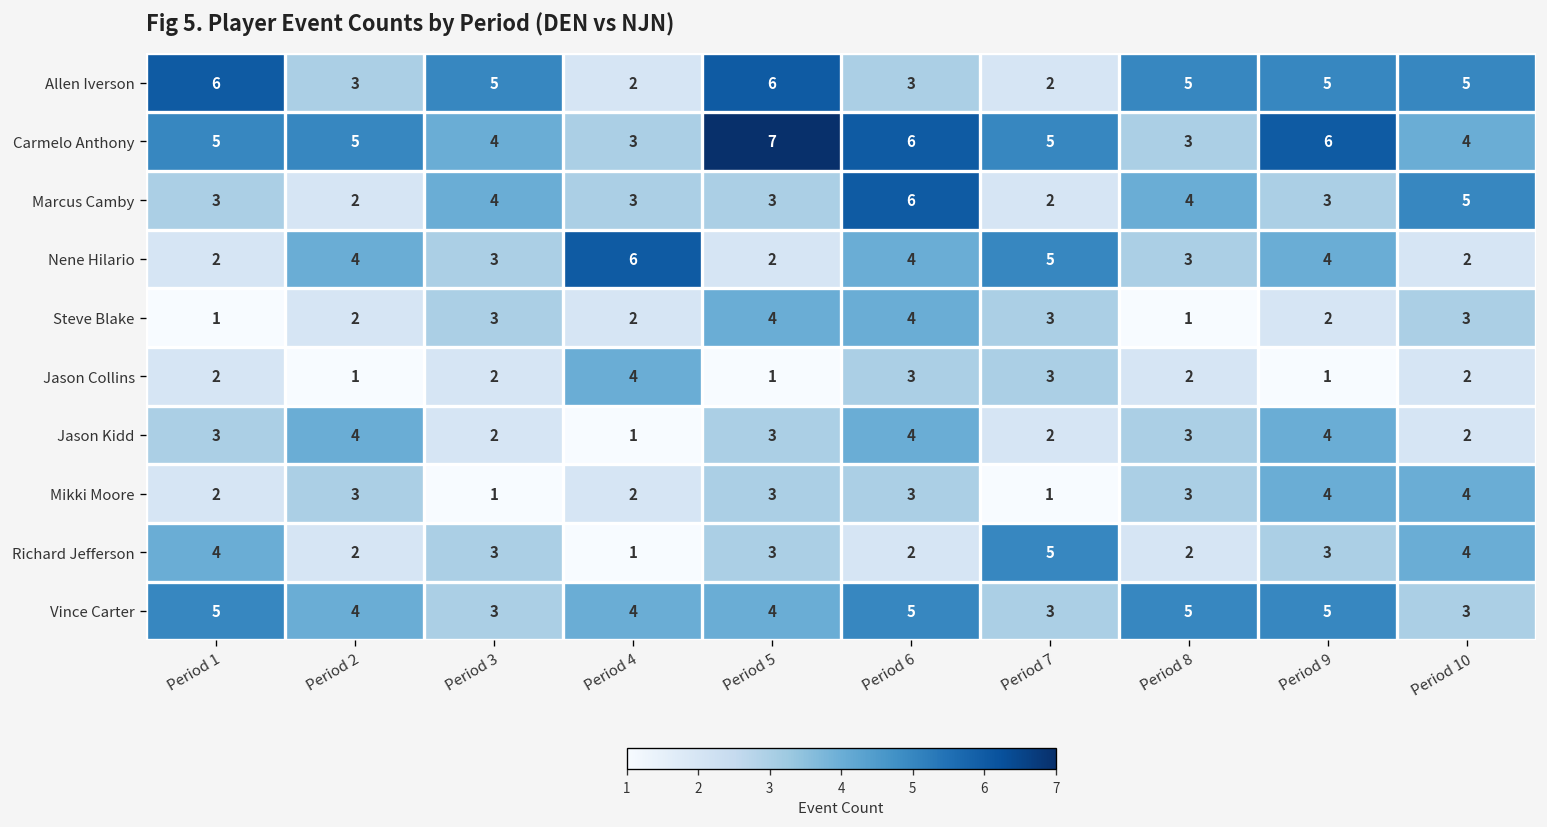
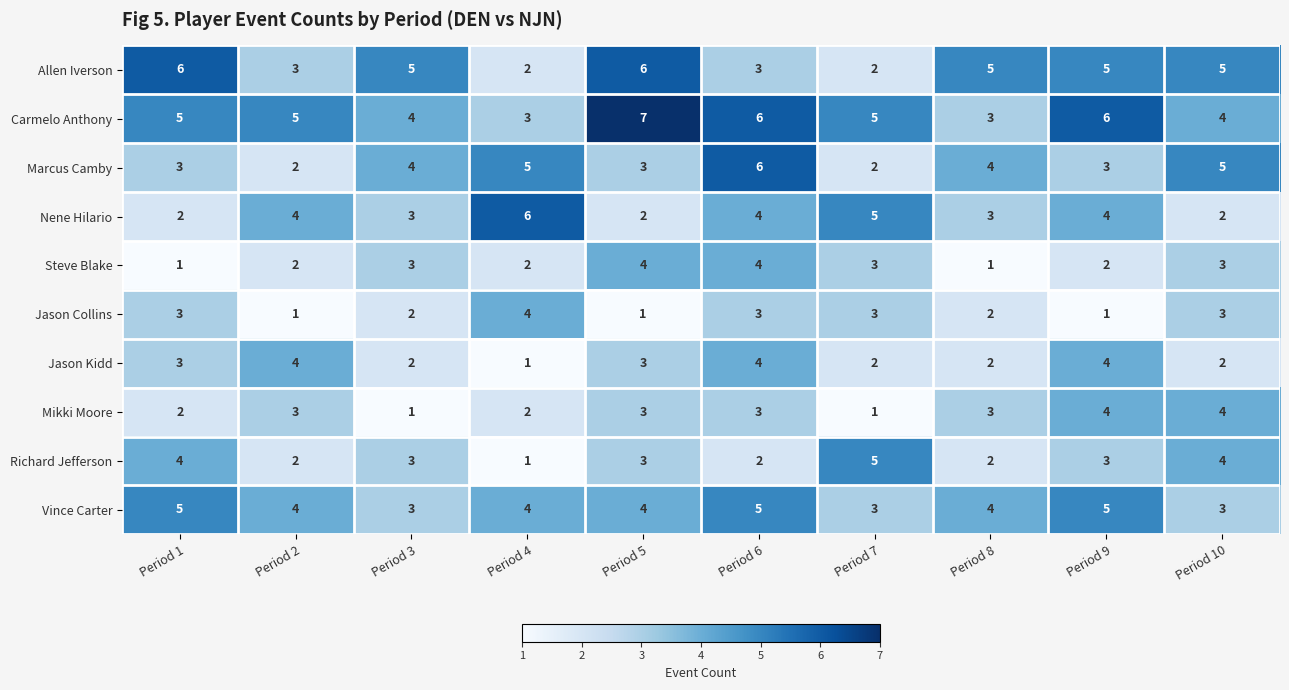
Marcus Camby, Period 4: 3 -> 5
Jason Collins, Period 1: 2 -> 3
Jason Collins, Period 10: 2 -> 3
Jason Kidd, Period 8: 3 -> 2
Vince Carter, Period 8: 5 -> 4
